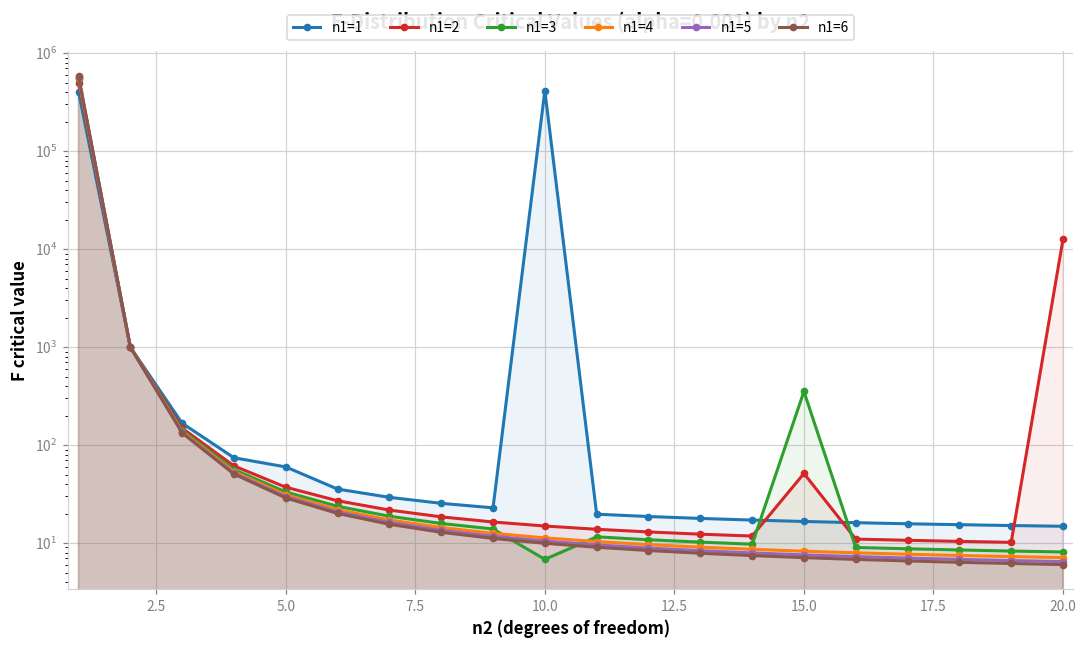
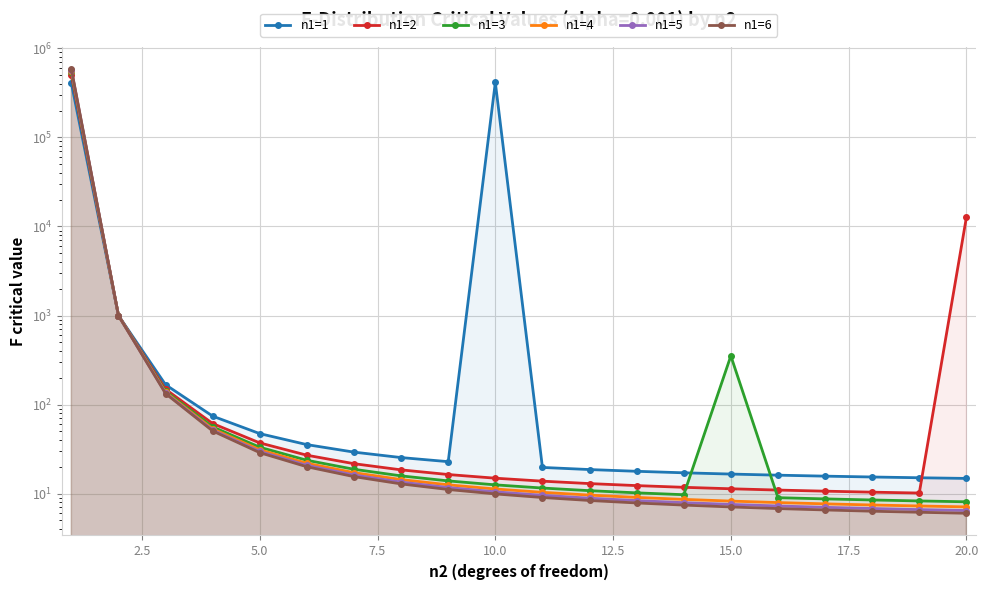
n1=1, 5.0: 60 -> 50
n1=3, 10.0: 7 -> 13
n1=2, 15.0: 50 -> 11
